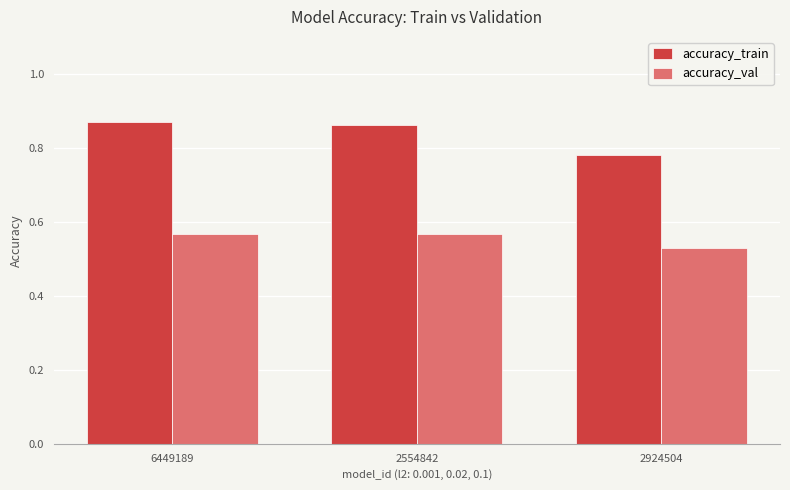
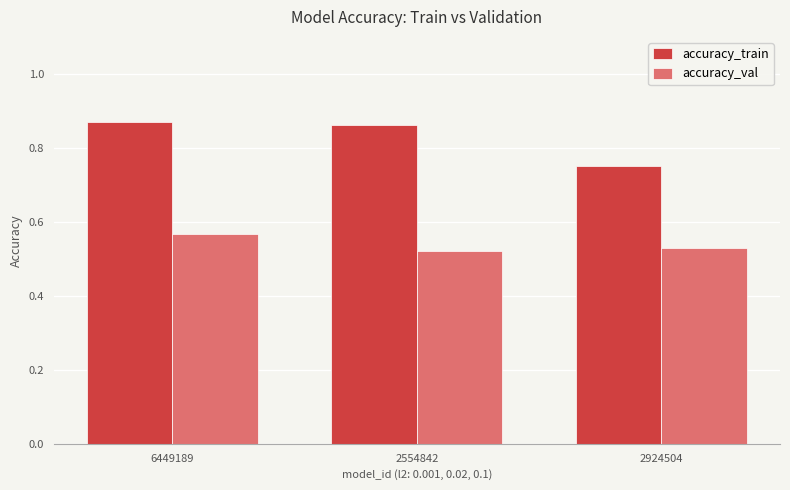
accuracy_val, 2554842: 0.57 -> 0.52
accuracy_train, 2924504: 0.78 -> 0.75
